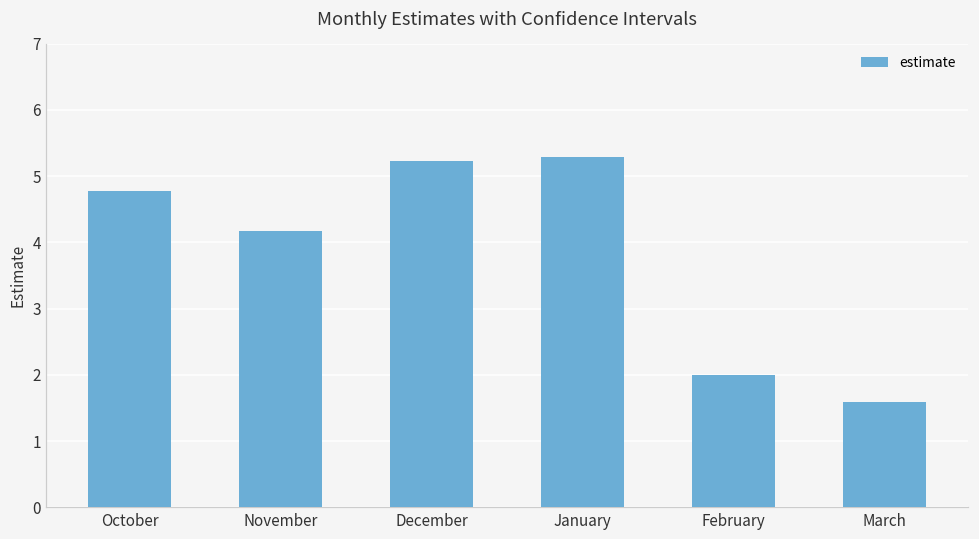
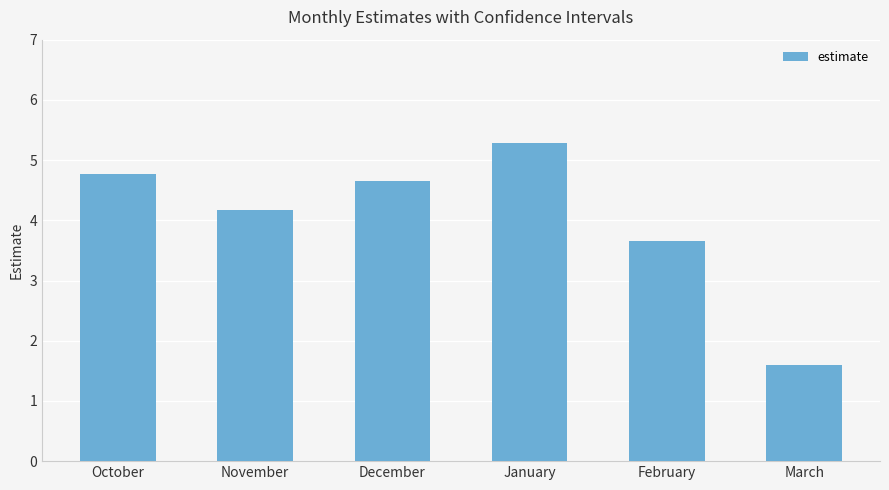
December: 5.2 -> 4.7
February: 2.0 -> 3.7
